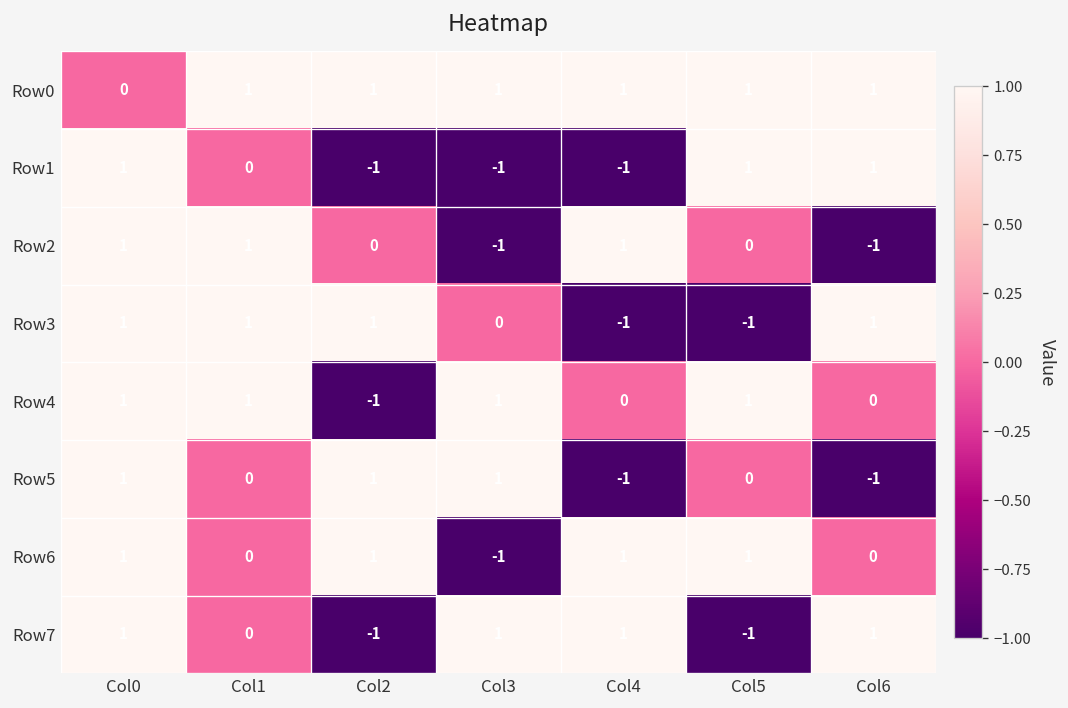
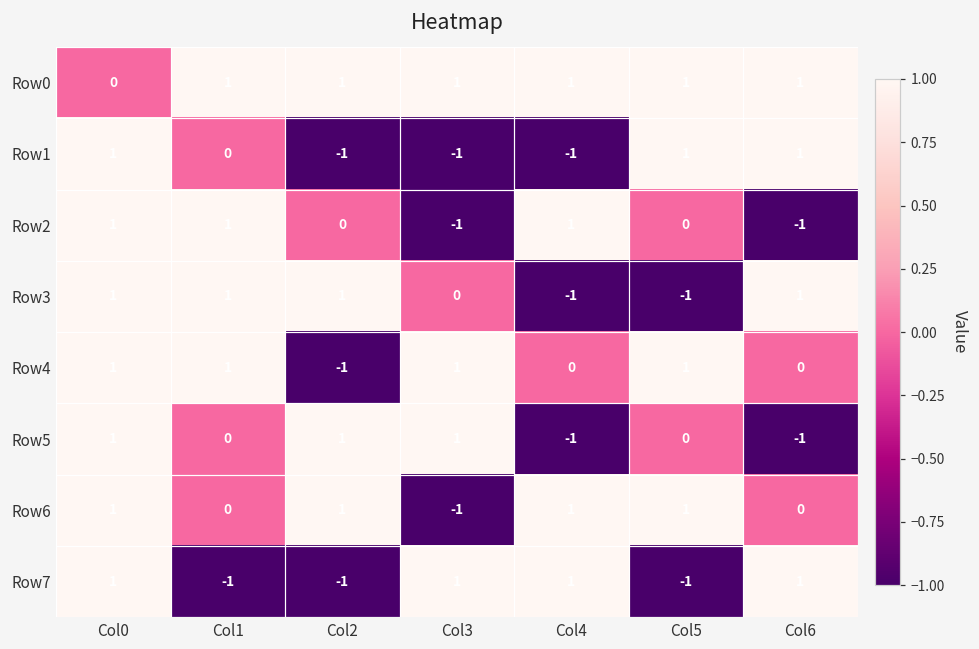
Row7, Col1: 0 -> -1
